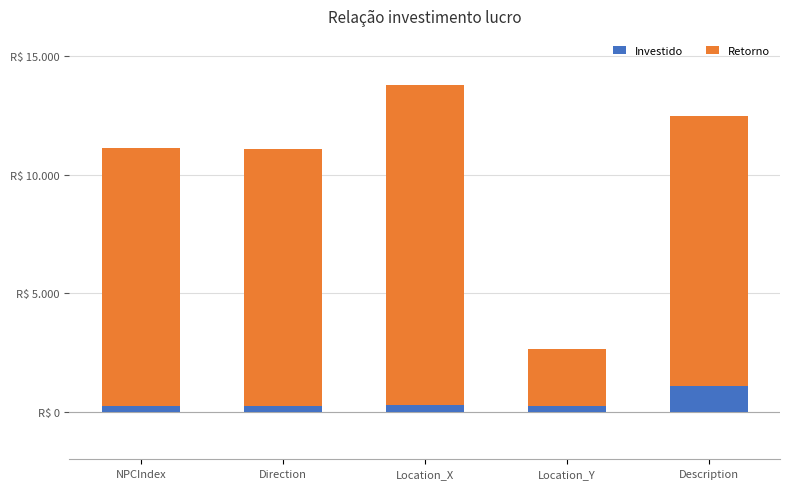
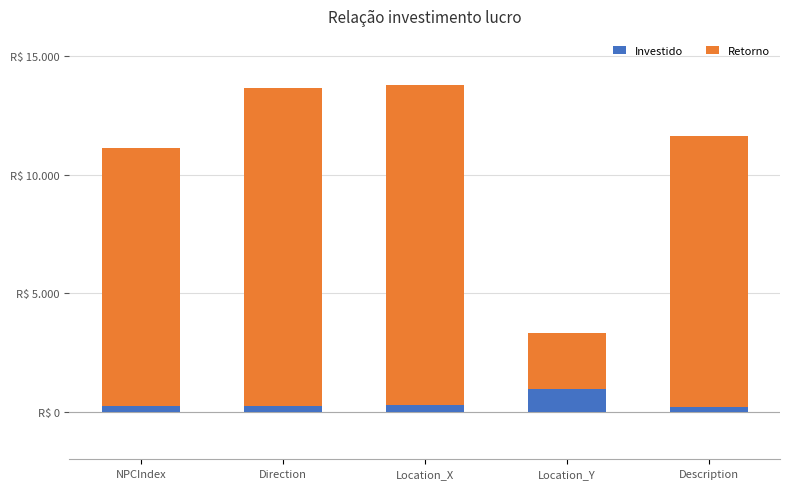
Retorno, Direction: R$ 10.8 -> R$ 13.4
Investido, Location_Y: R$ 0.3 -> R$ 0.9
Investido, Description: R$ 1.1 -> R$ 0.2
